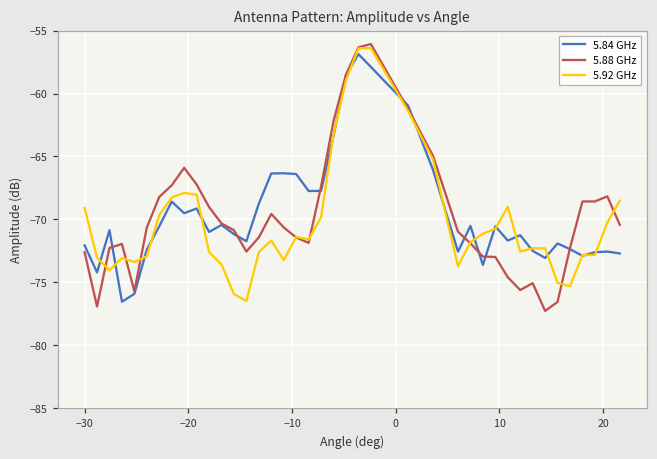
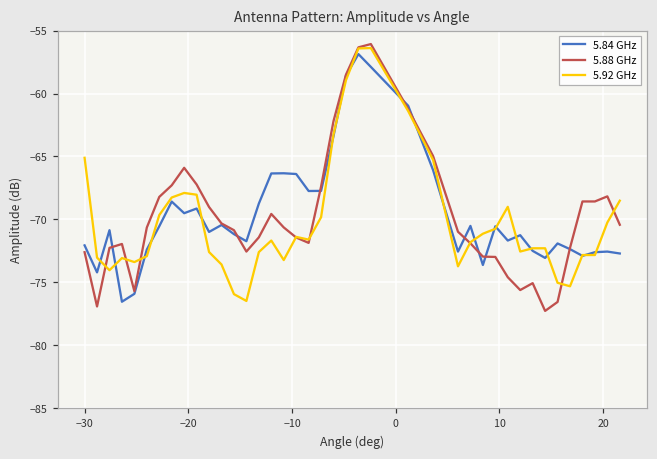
5.92 GHz, −30: -69.1 -> -65.1
